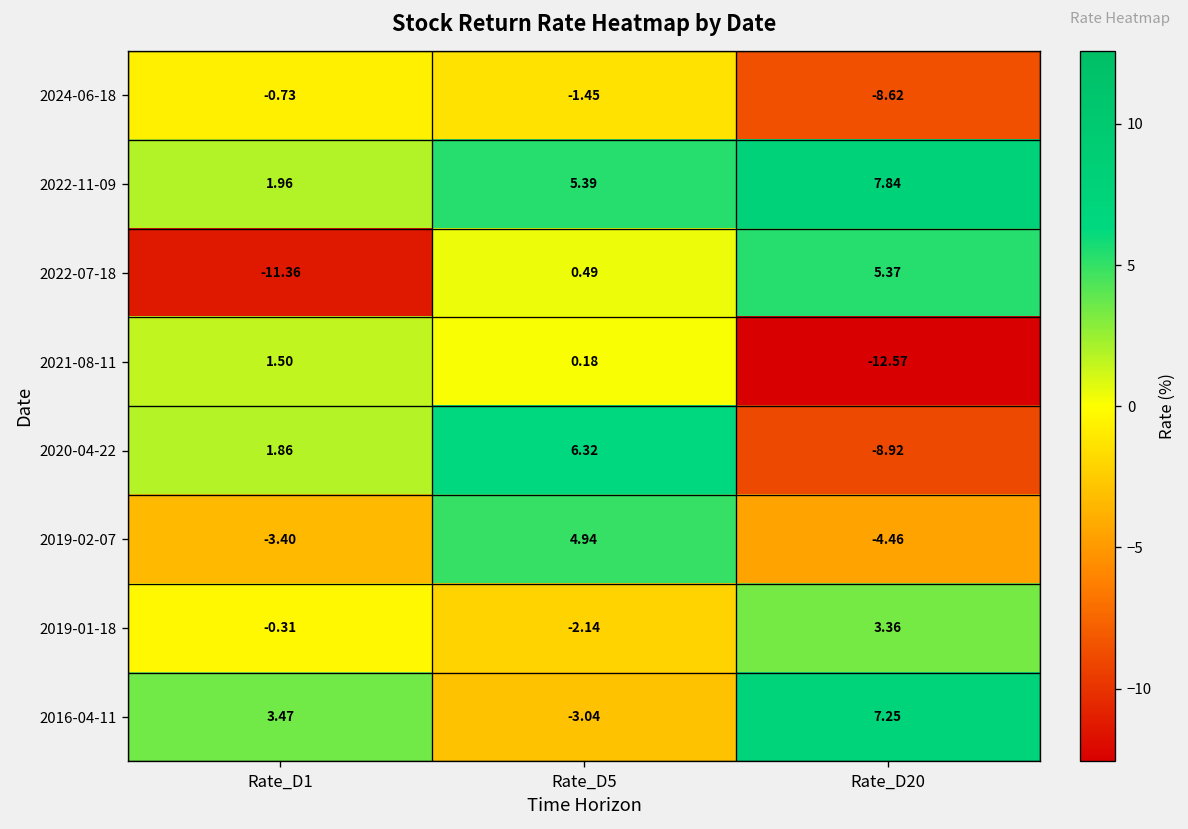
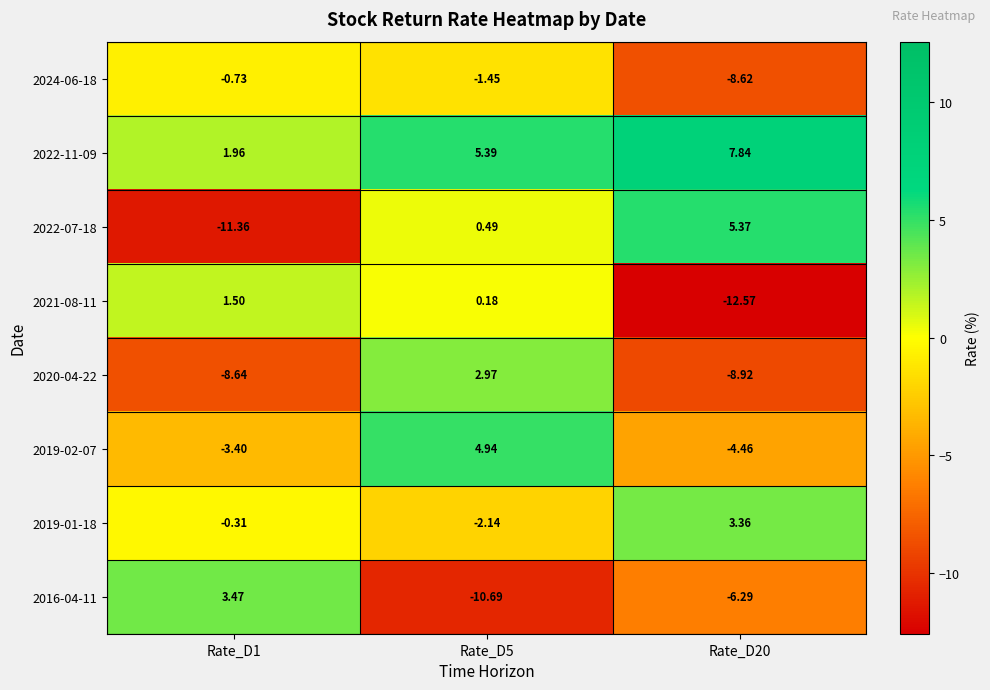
2020-04-22, Rate_D1: 1.86 -> -8.64
2020-04-22, Rate_D5: 6.32 -> 2.97
2016-04-11, Rate_D5: -3.04 -> -10.69
2016-04-11, Rate_D20: 7.25 -> -6.29
